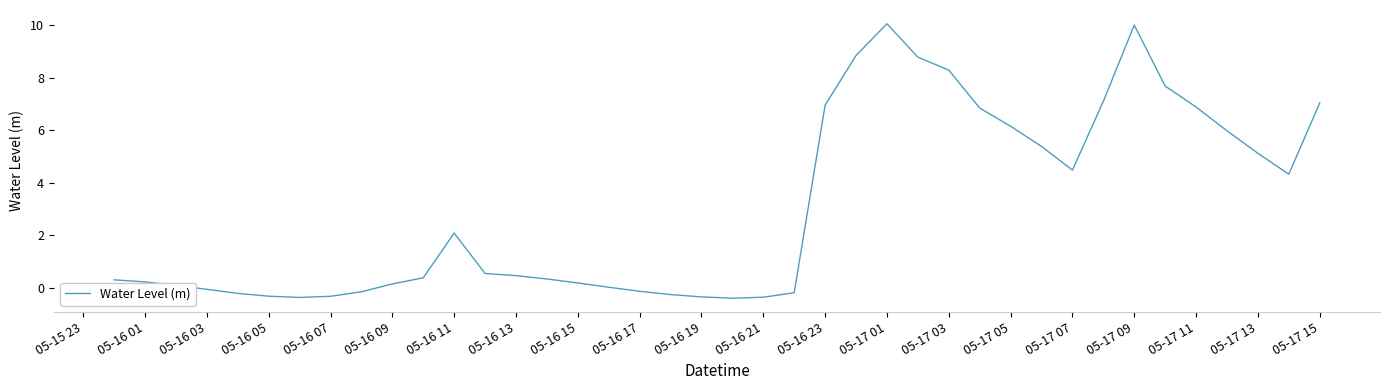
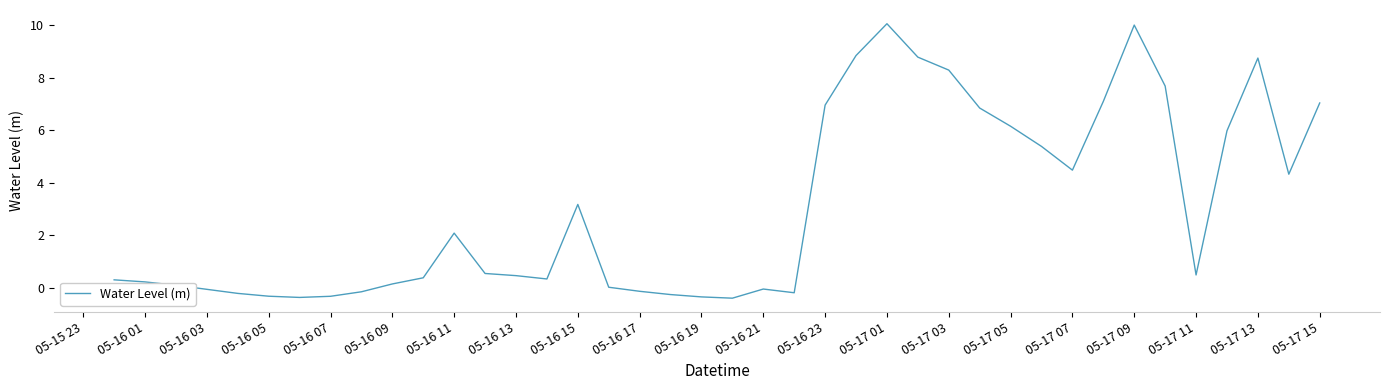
05-16 15: 0.2 -> 3.2
05-16 21: -0.4 -> 0.0
05-17 11: 6.9 -> 0.5
05-17 13: 5.1 -> 8.8
